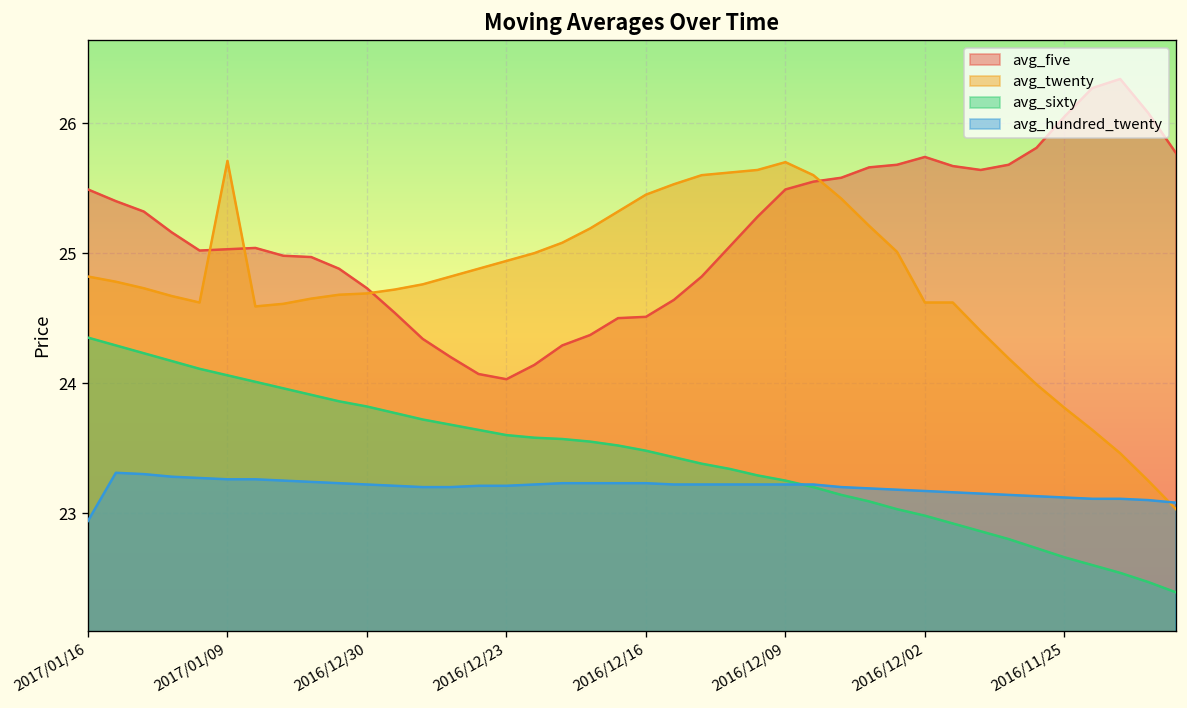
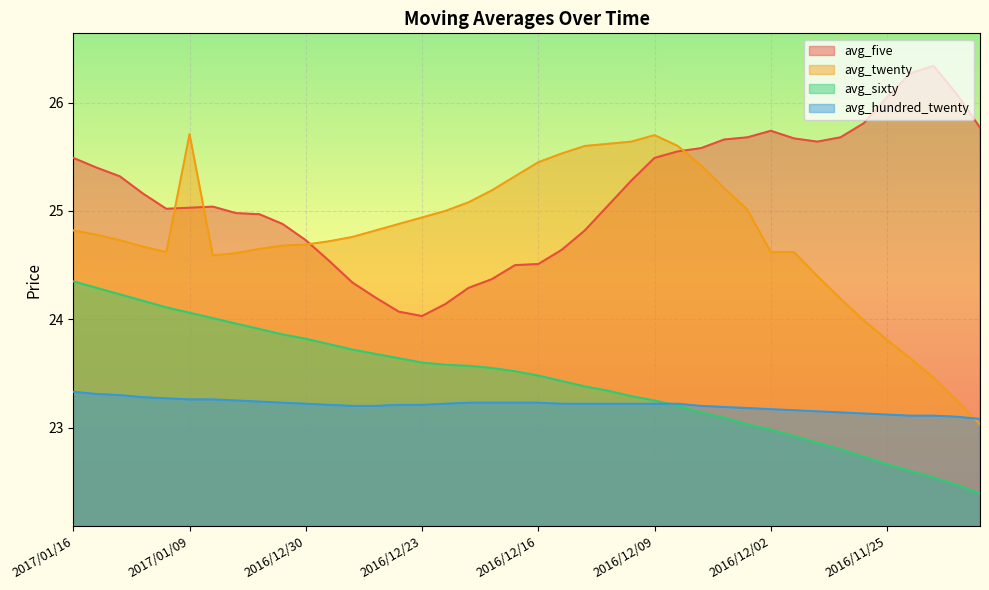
avg_hundred_twenty, 2017/01/16: 22.94 -> 23.33
